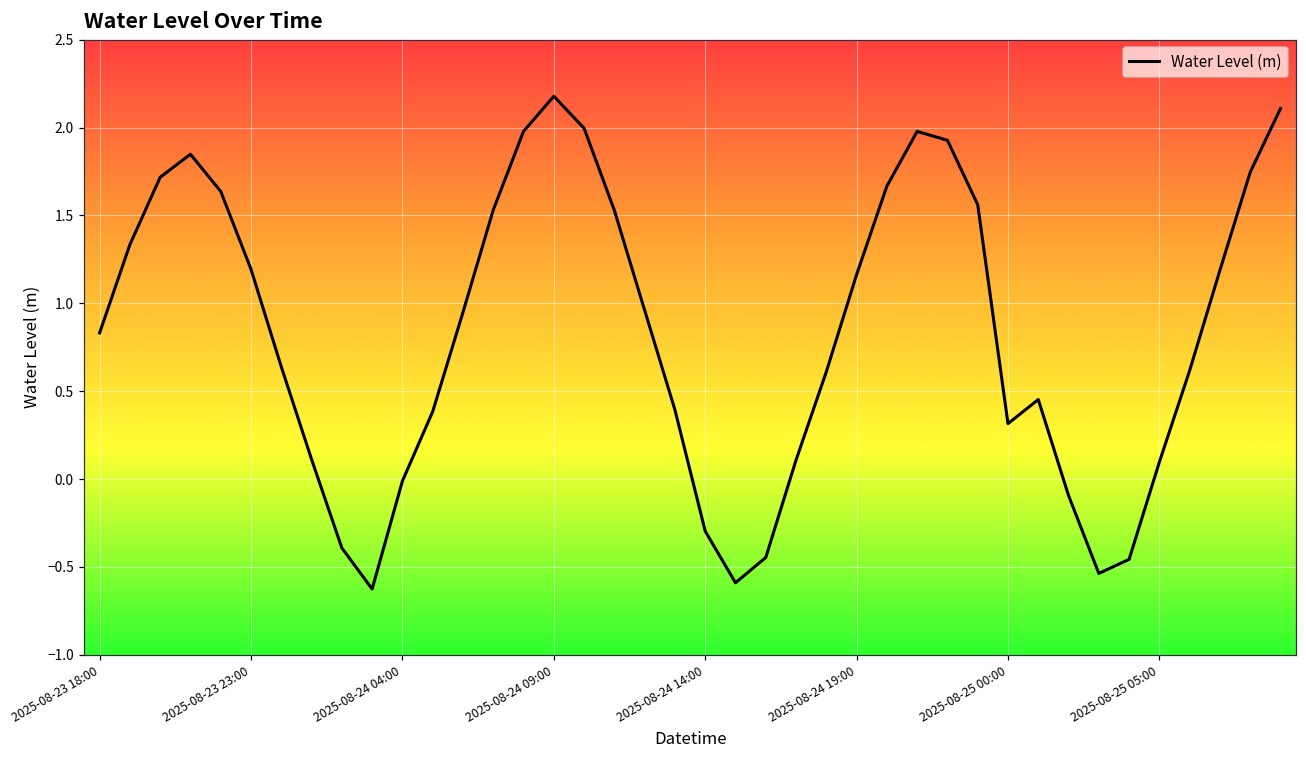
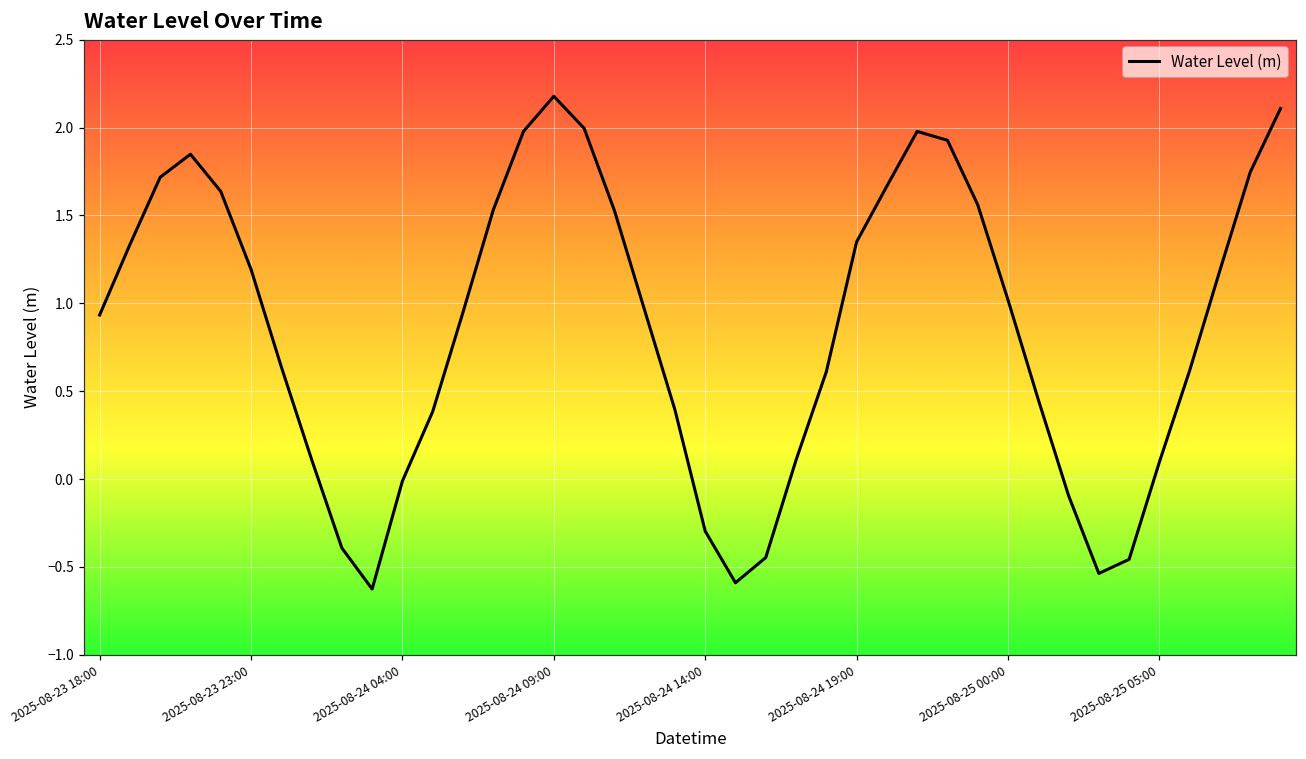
2025-08-23 18:00: 0.83 -> 0.93
2025-08-24 19:00: 1.16 -> 1.35
2025-08-25 00:00: 0.32 -> 1.02
